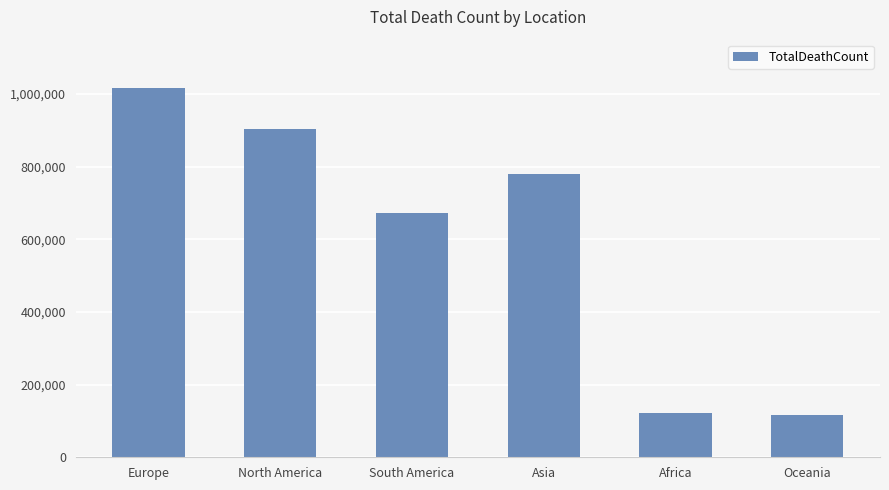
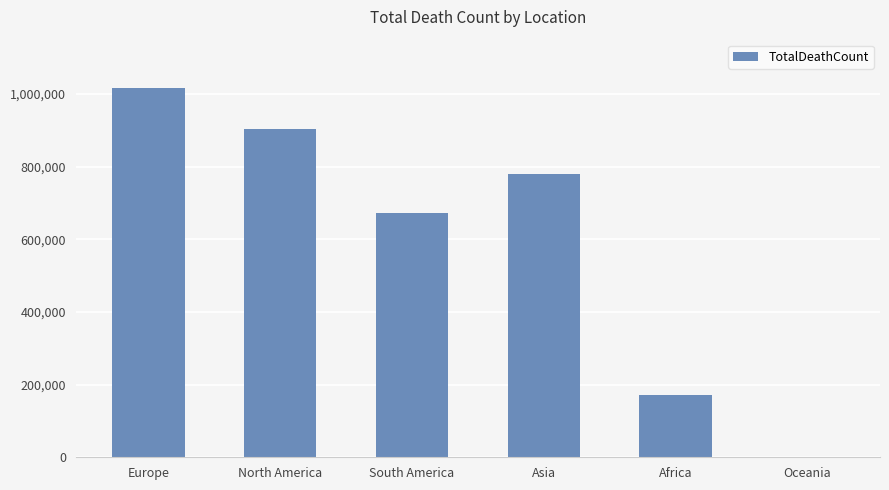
Africa: 120,000 -> 170,000
Oceania: 120,000 -> 0
